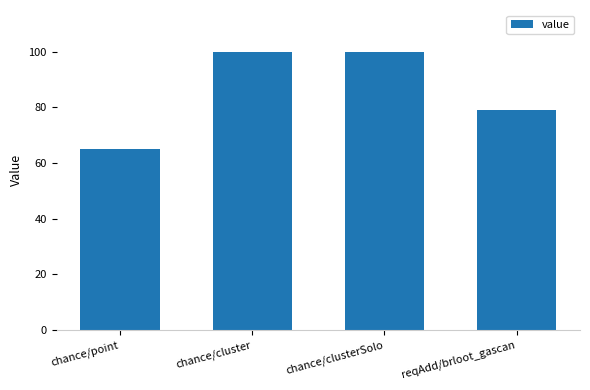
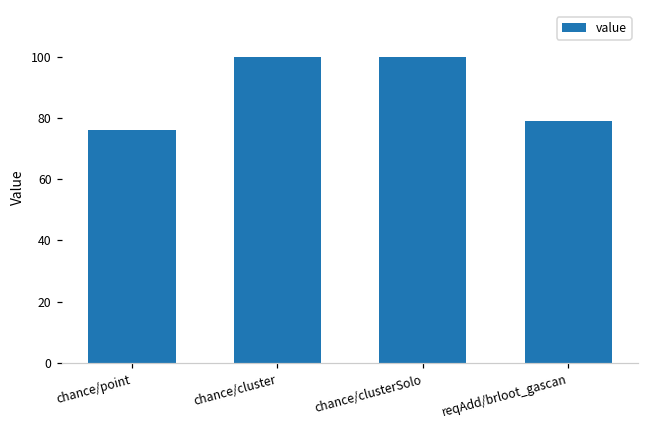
chance/point: 65 -> 76
